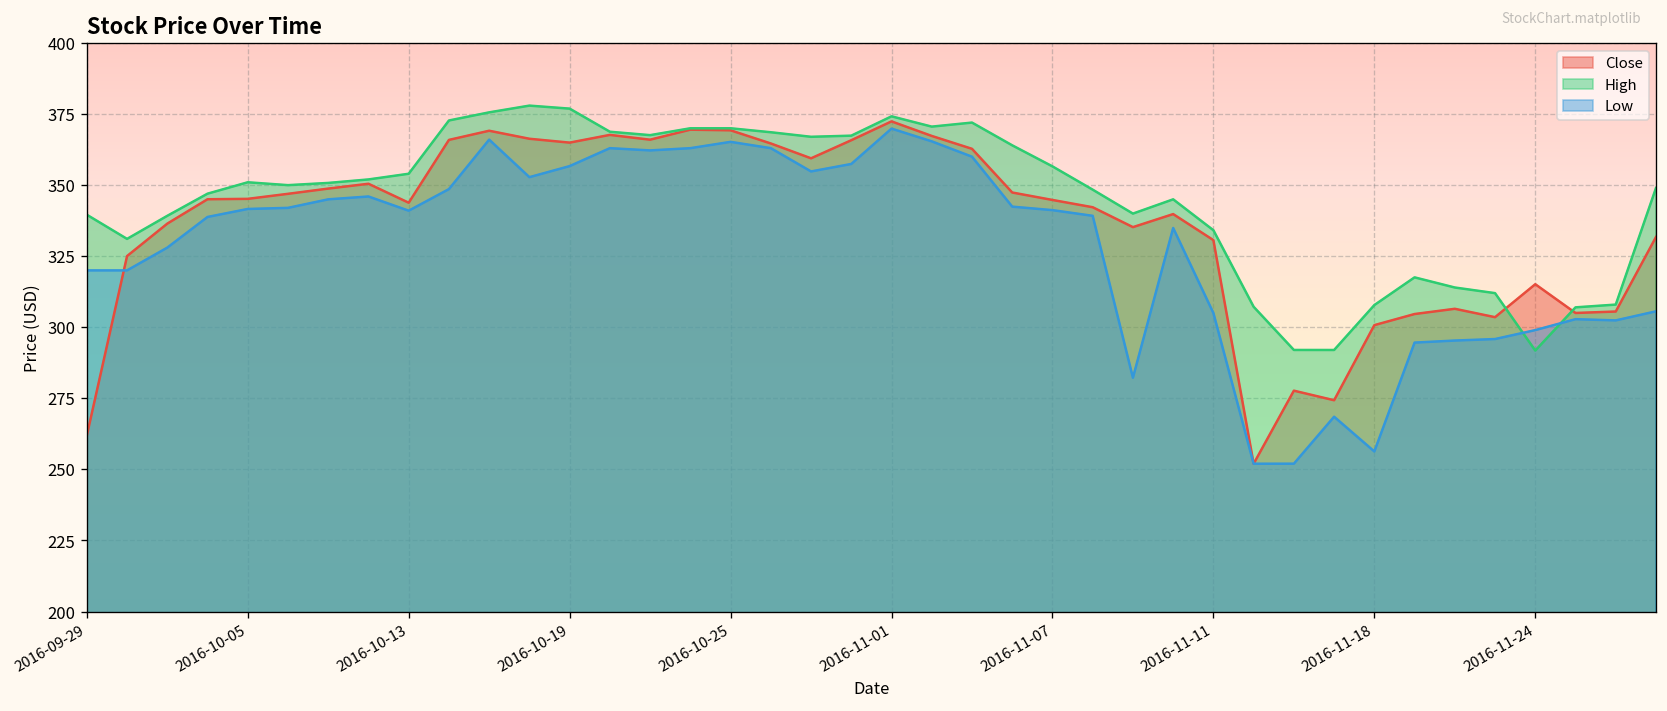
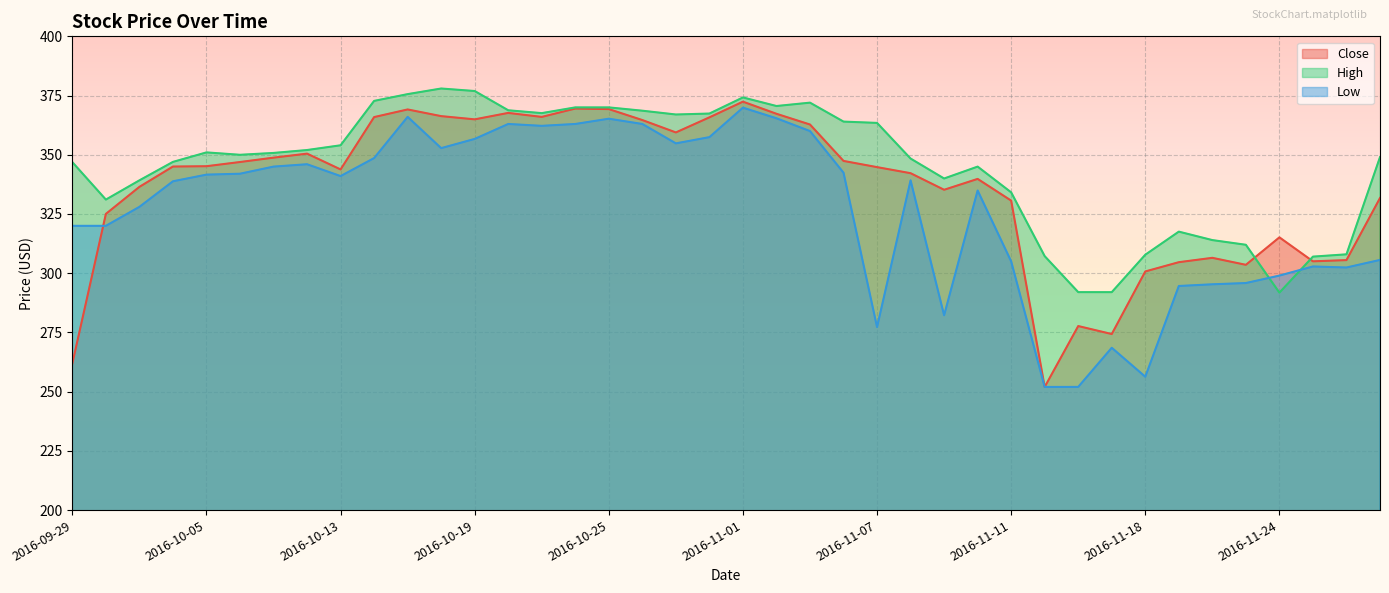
High, 2016-09-29: 340 -> 347
High, 2016-11-07: 357 -> 363
Low, 2016-11-07: 341 -> 277
